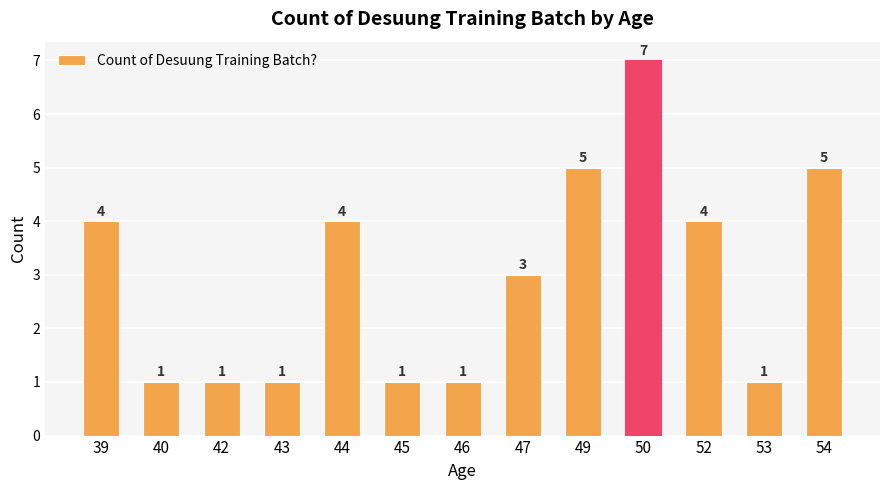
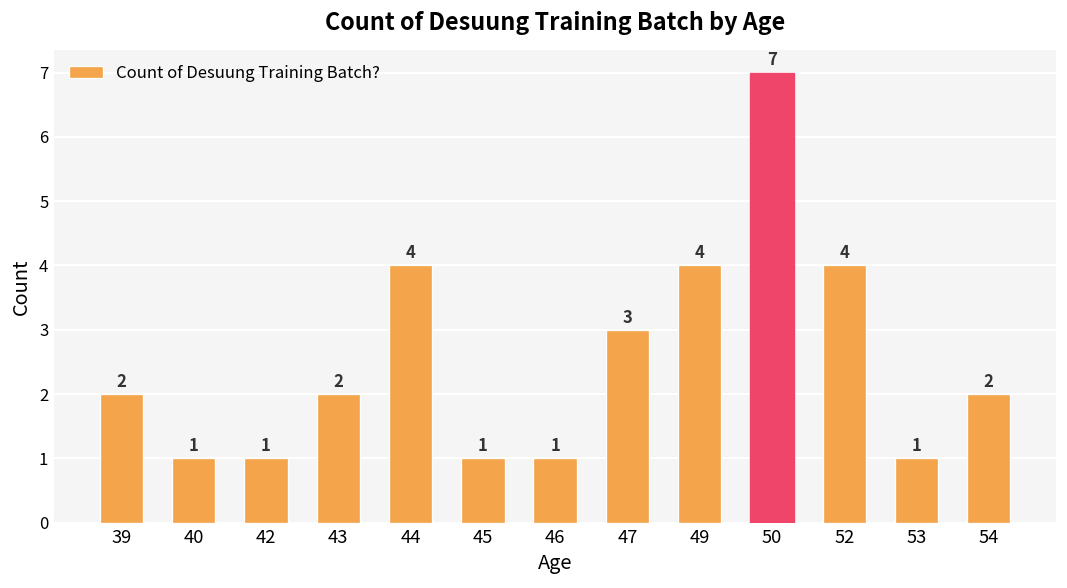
39: 4 -> 2
43: 1 -> 2
49: 5 -> 4
54: 5 -> 2
